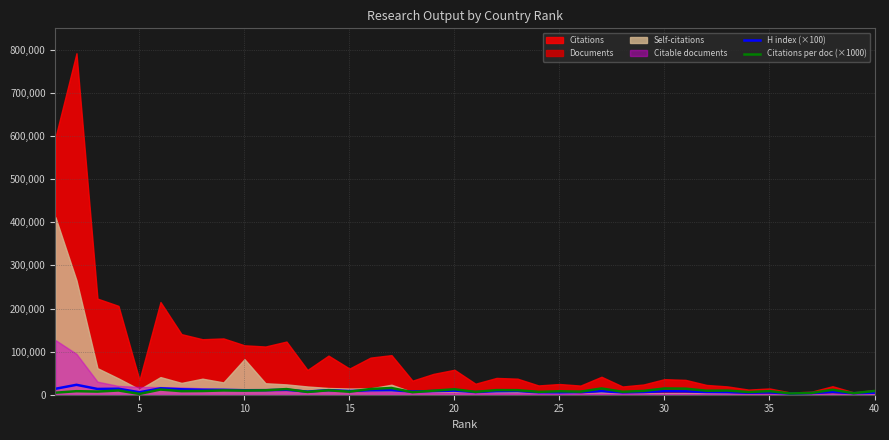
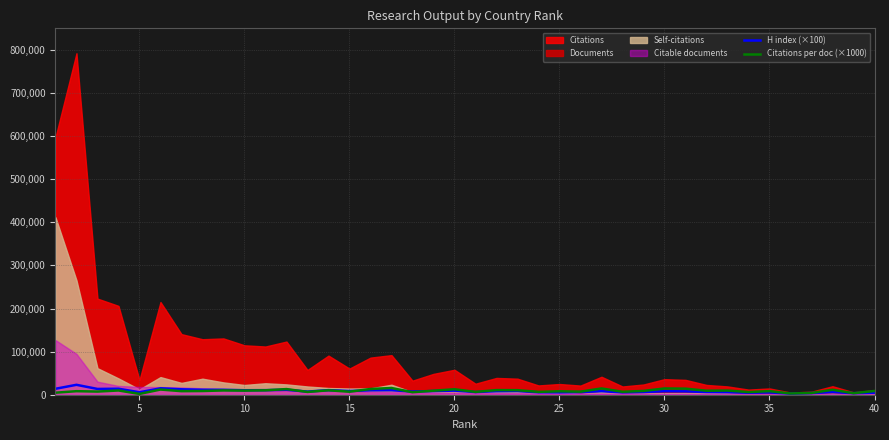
Self-citations, 10: 80,000 -> 20,000
